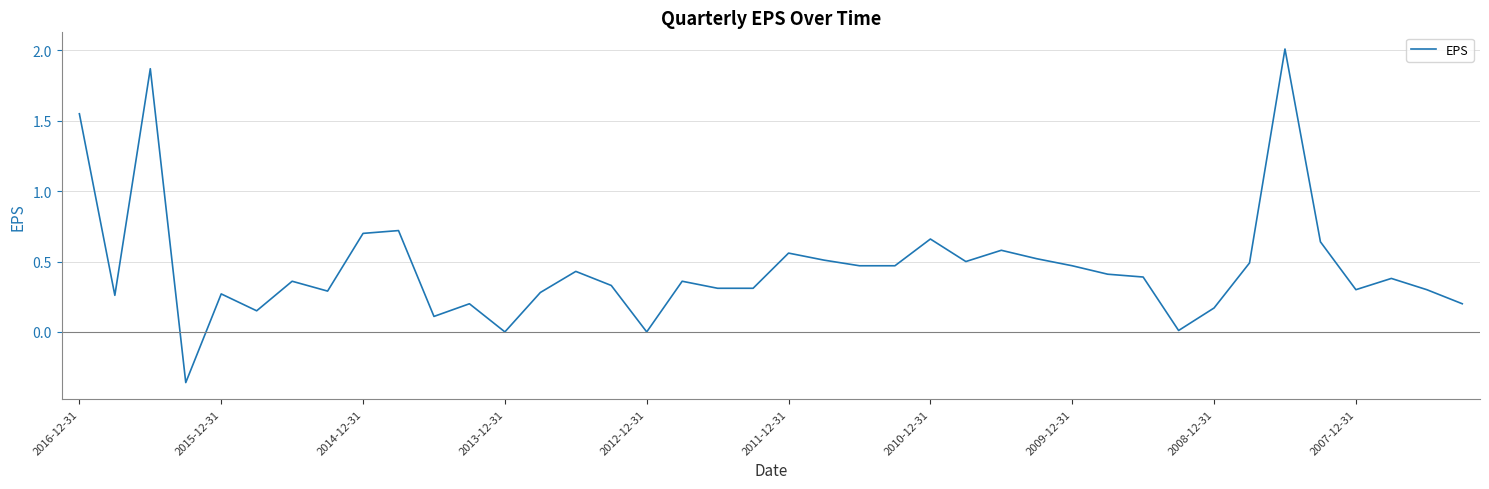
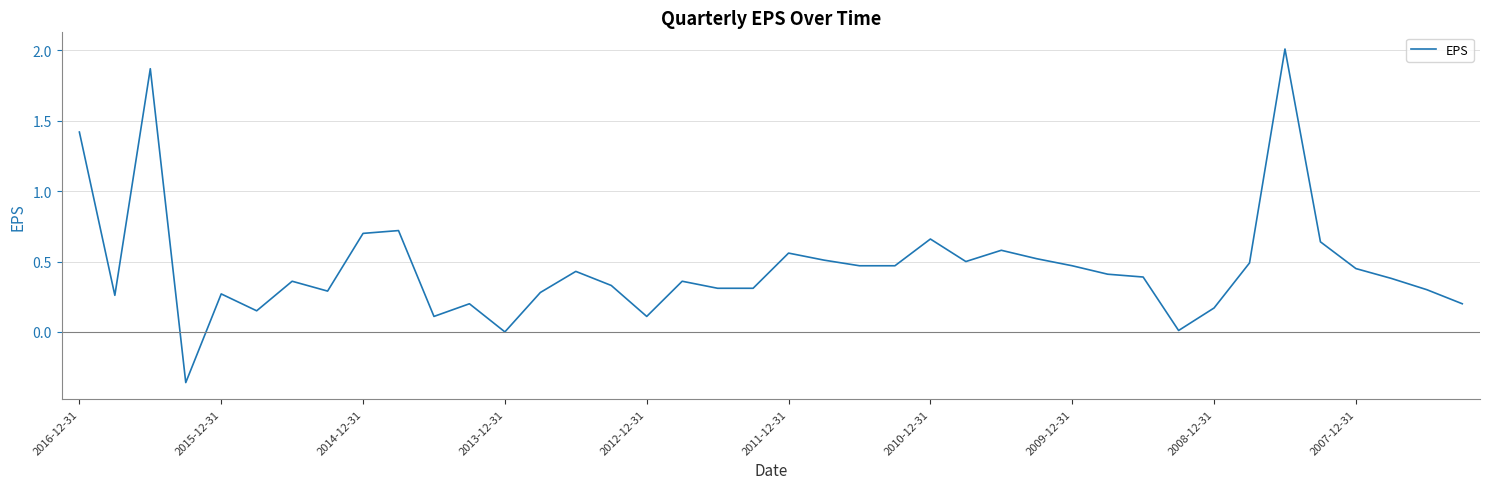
2016-12-31: 1.55 -> 1.42
2012-12-31: 0.00 -> 0.11
2007-12-31: 0.30 -> 0.45
